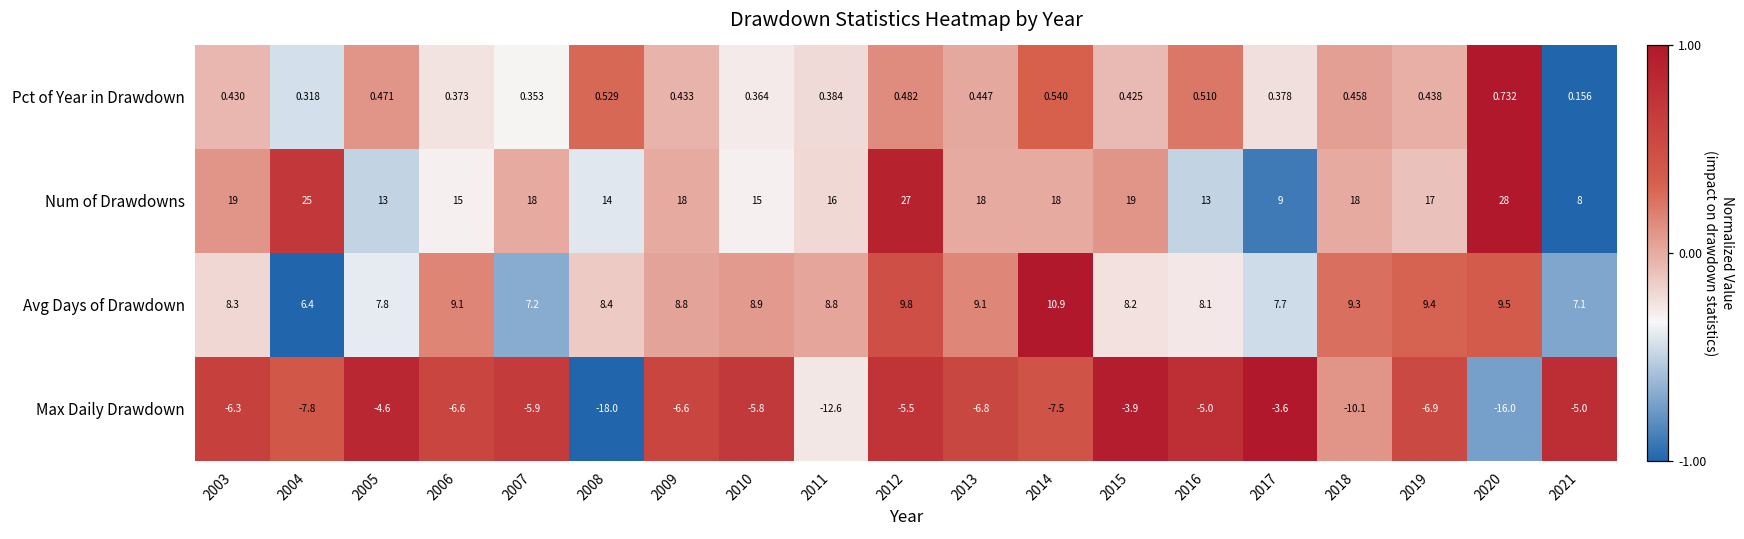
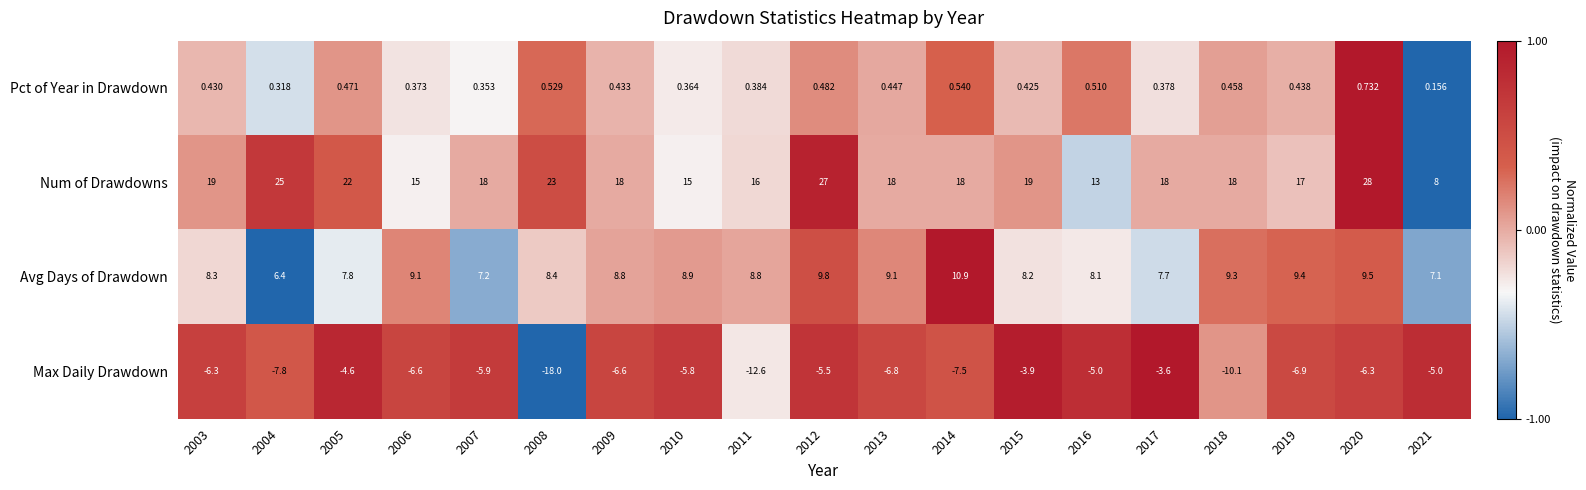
Num of Drawdowns, 2005: 13 -> 22
Num of Drawdowns, 2008: 14 -> 23
Num of Drawdowns, 2017: 9 -> 18
Max Daily Drawdown, 2020: -16.0 -> -6.3
